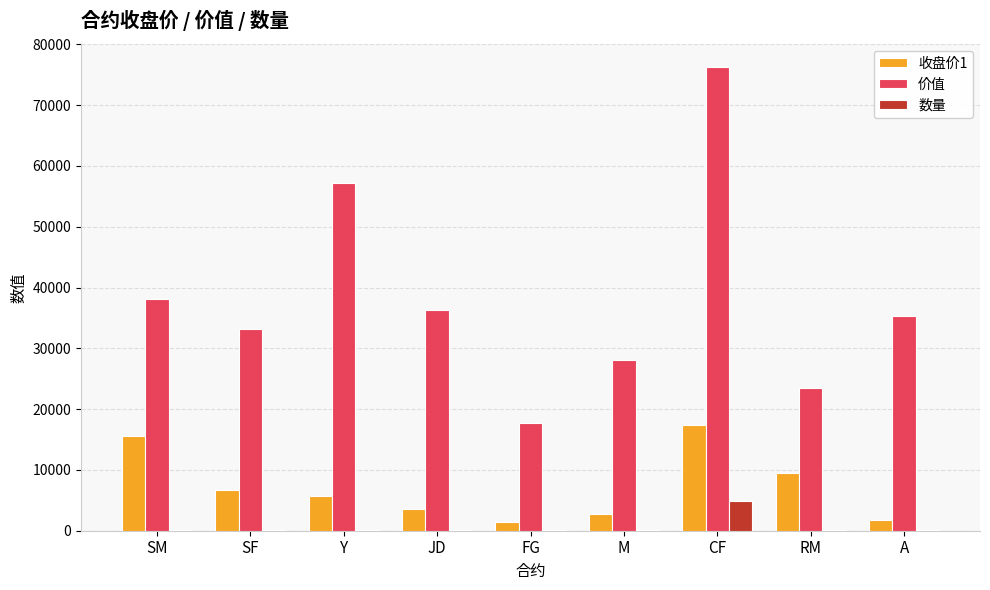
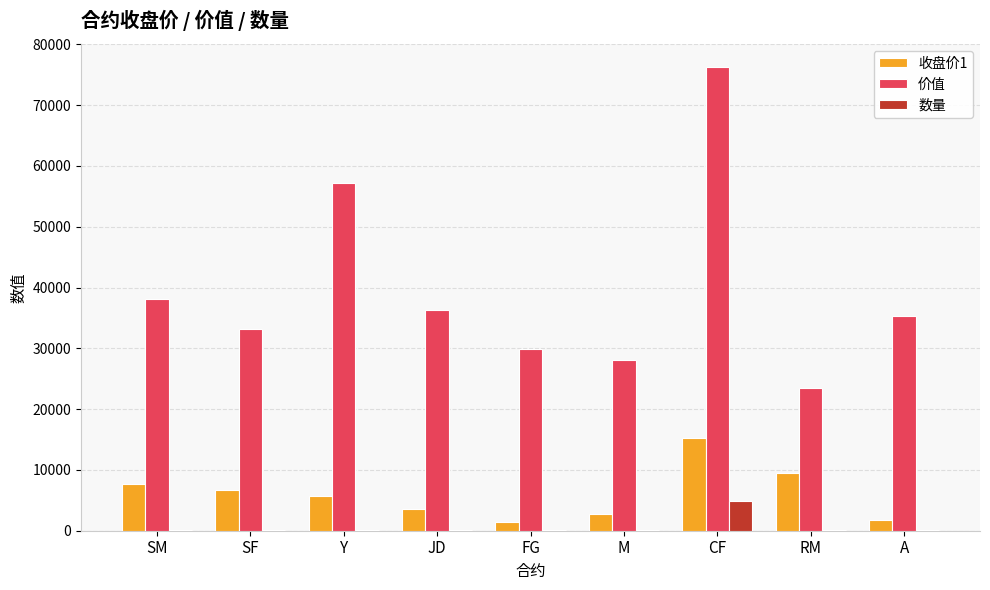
收盘价1, SM: 16000 -> 8000
价值, FG: 18000 -> 30000
收盘价1, CF: 17000 -> 15000
